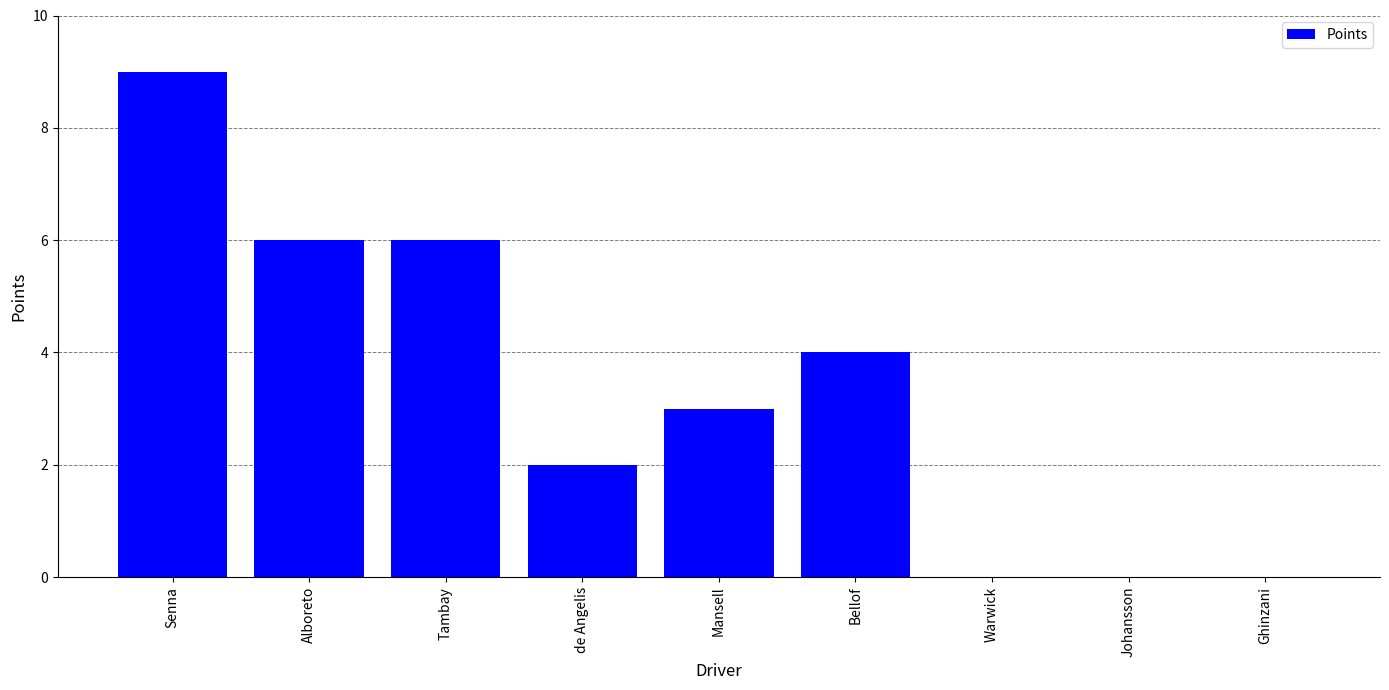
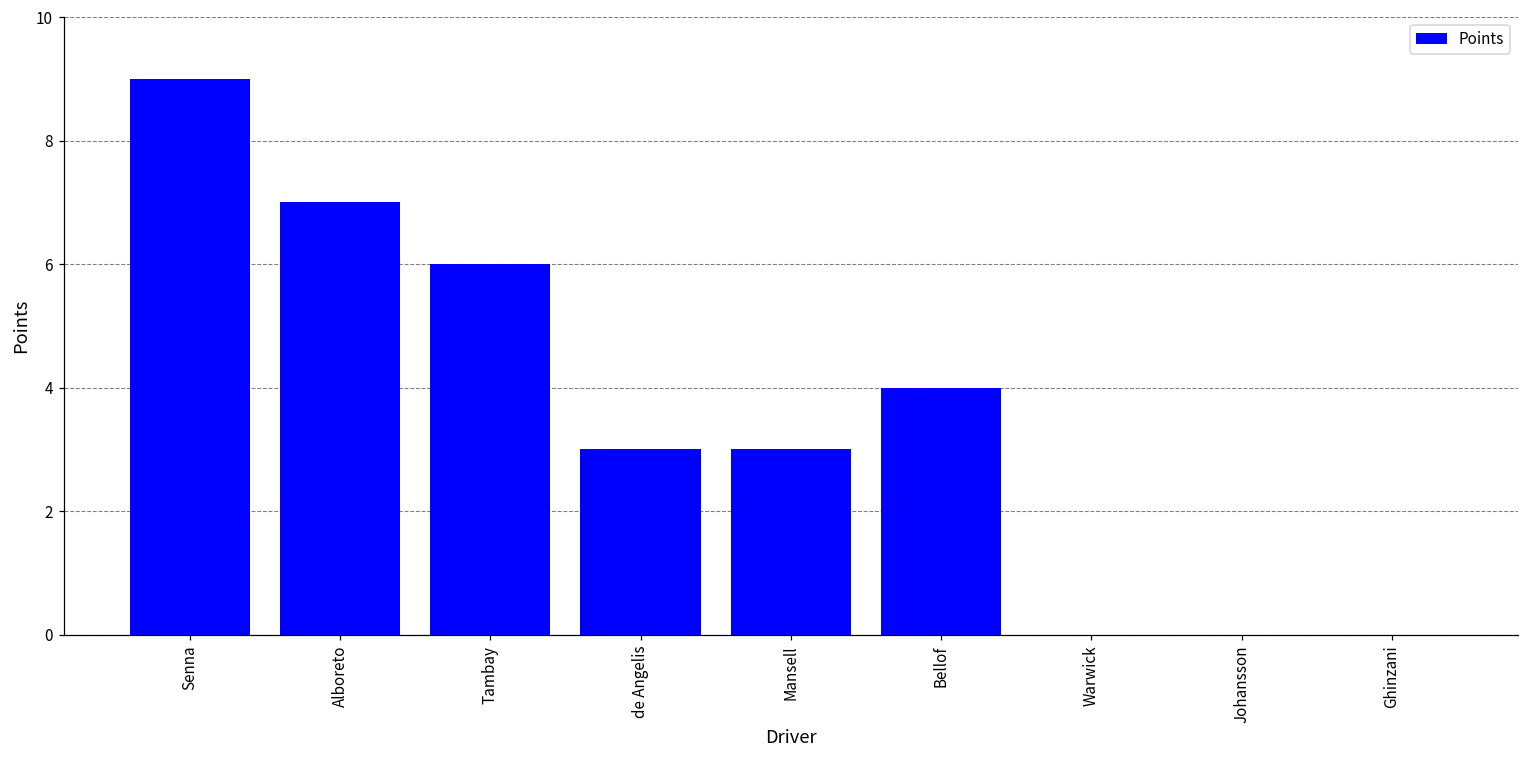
Alboreto: 6 -> 7
de Angelis: 2 -> 3
